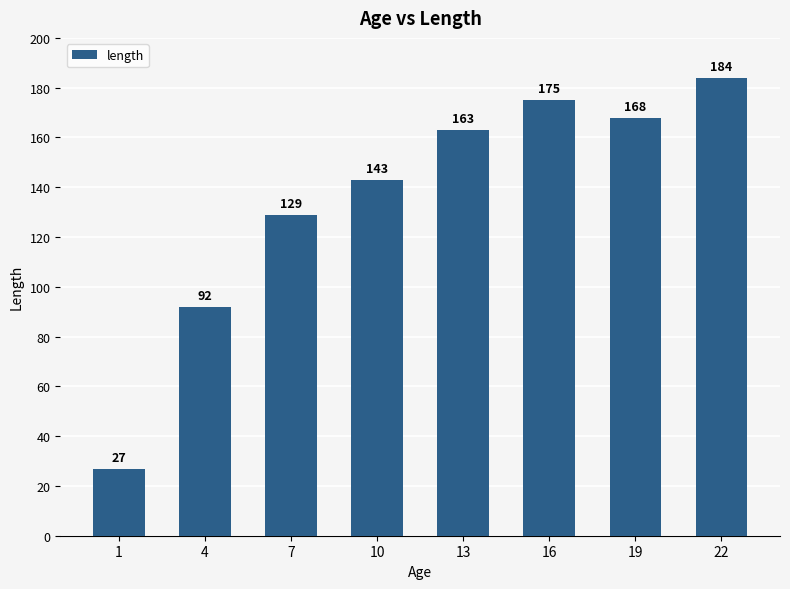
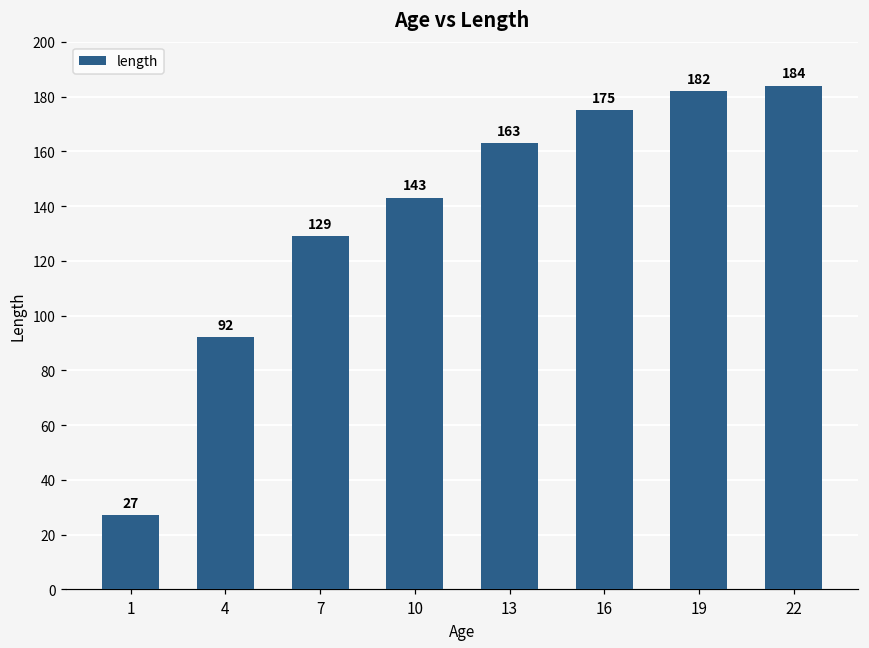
19: 168 -> 182
